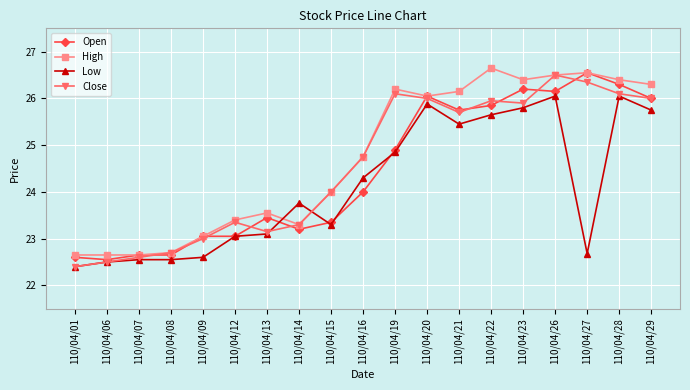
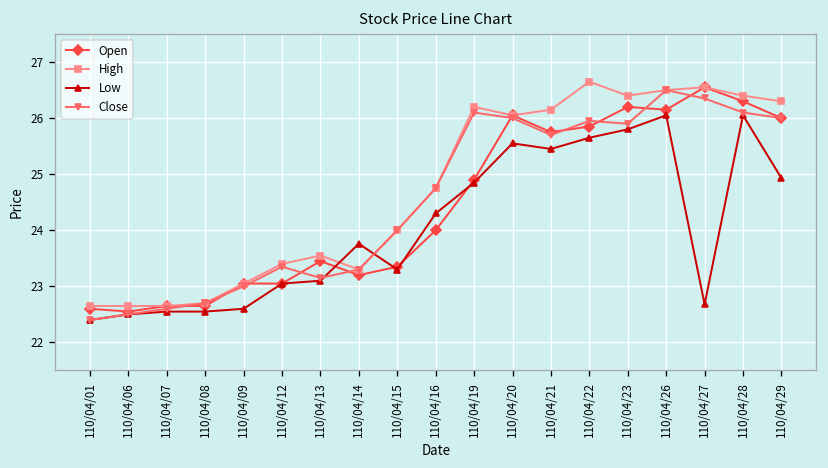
Low, 110/04/20: 25.9 -> 25.6
Low, 110/04/29: 25.8 -> 24.9
